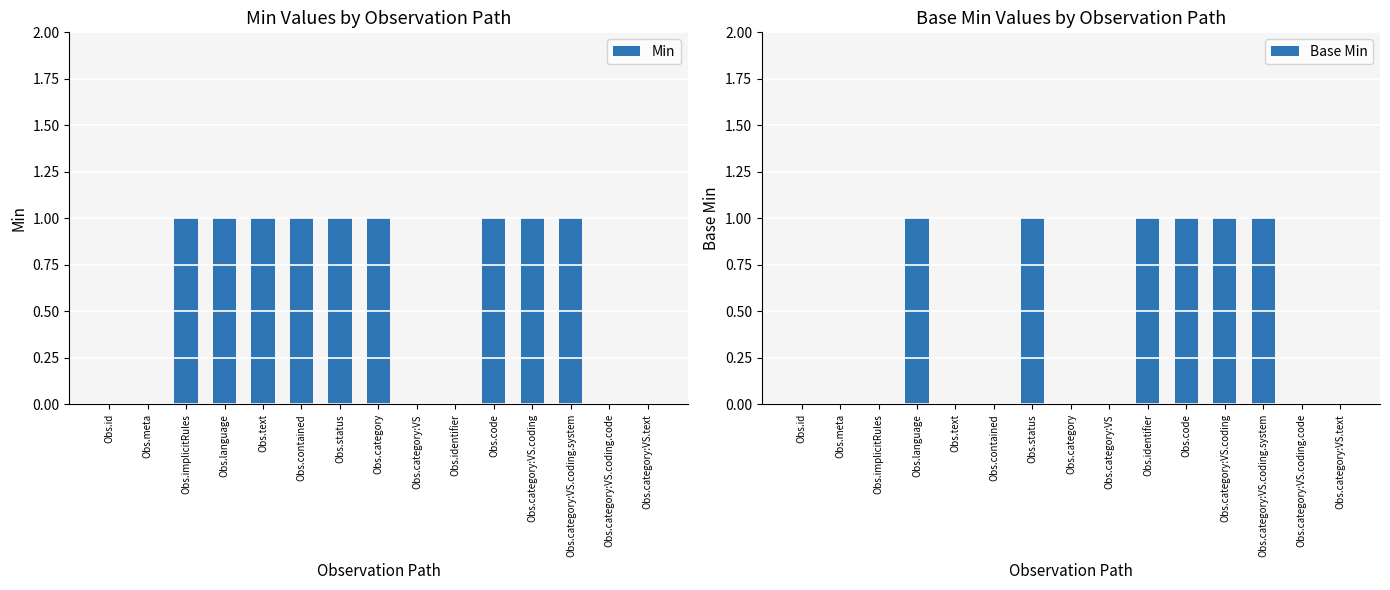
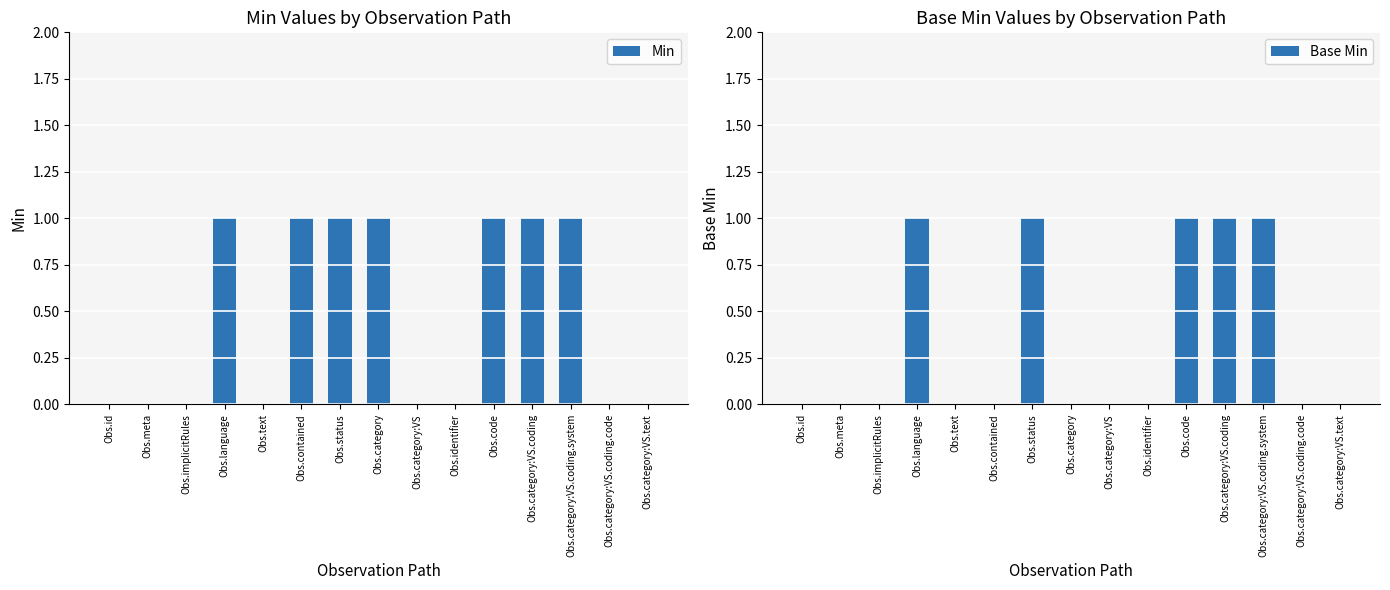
Min Values by Observation Path, Obs.implicitRules: 1 -> 0
Min Values by Observation Path, Obs.text: 1 -> 0
Base Min Values by Observation Path, Obs.identifier: 1 -> 0
